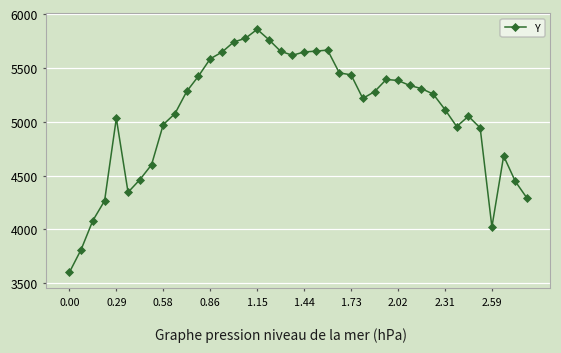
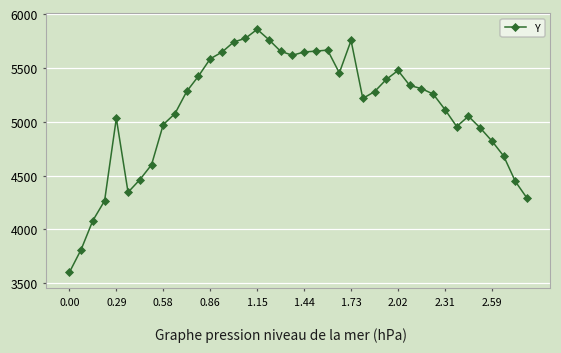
1.73: 5400 -> 5800
2.02: 5400 -> 5500
2.59: 4000 -> 4800
